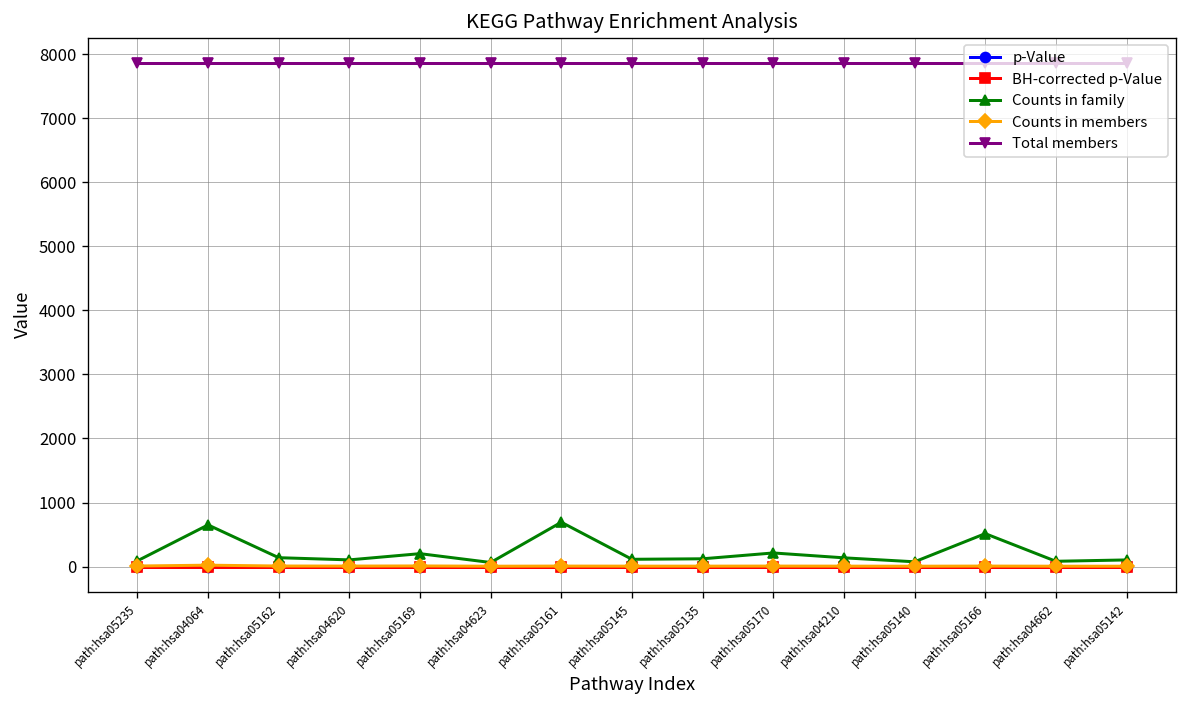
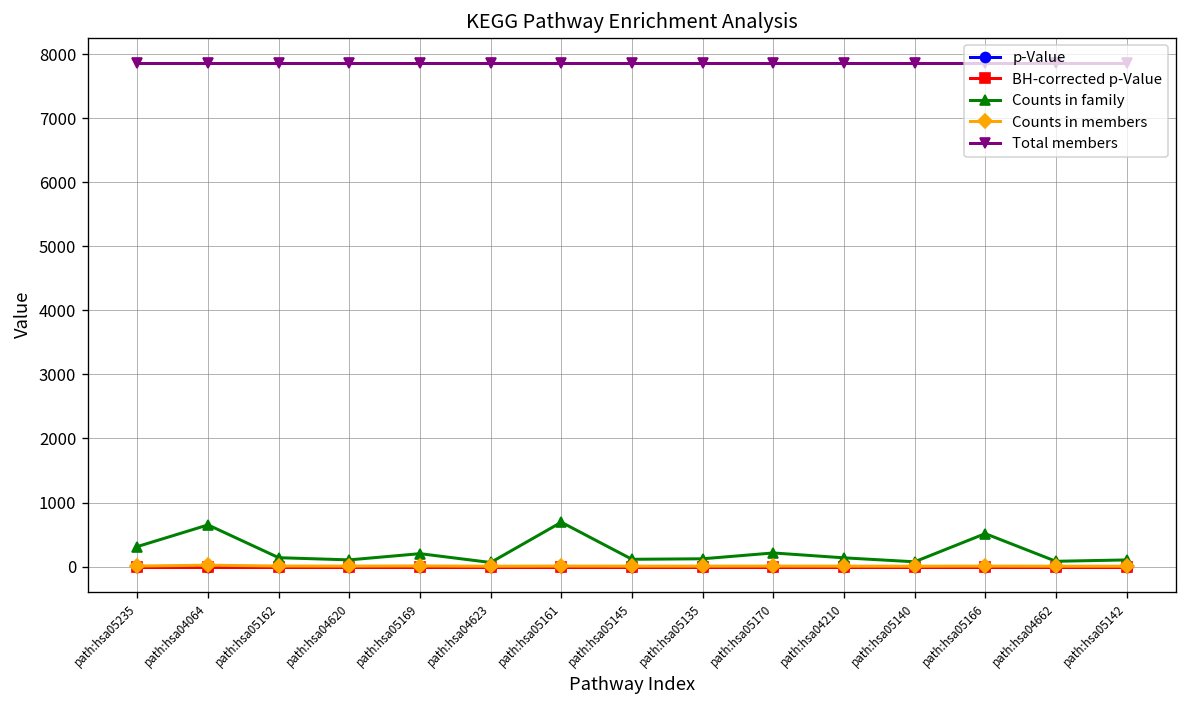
Counts in family, path:hsa05235: 100 -> 300
